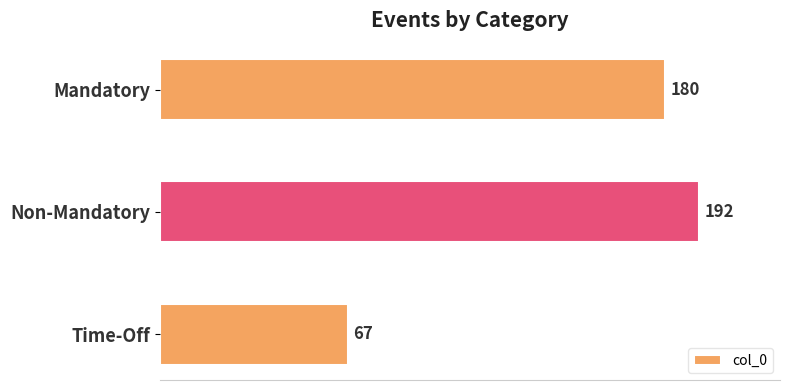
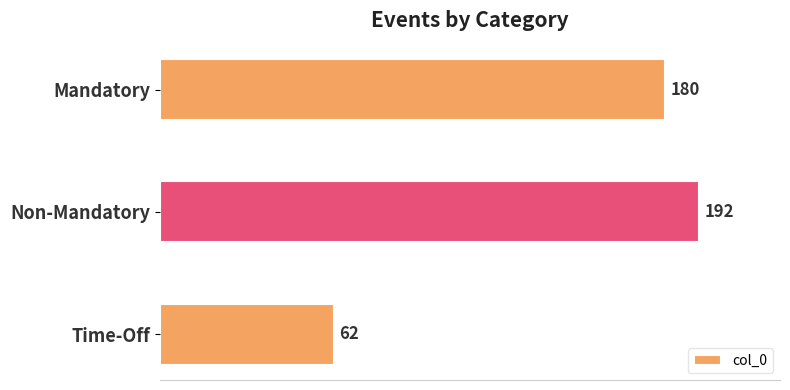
Time-Off: 67 -> 62
